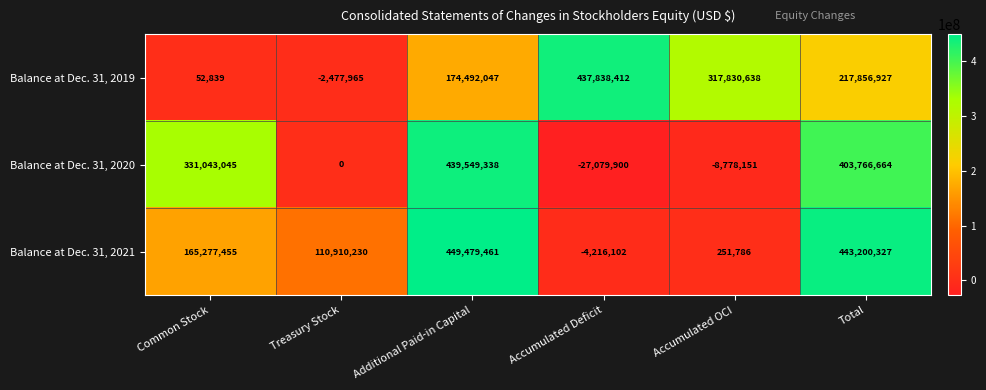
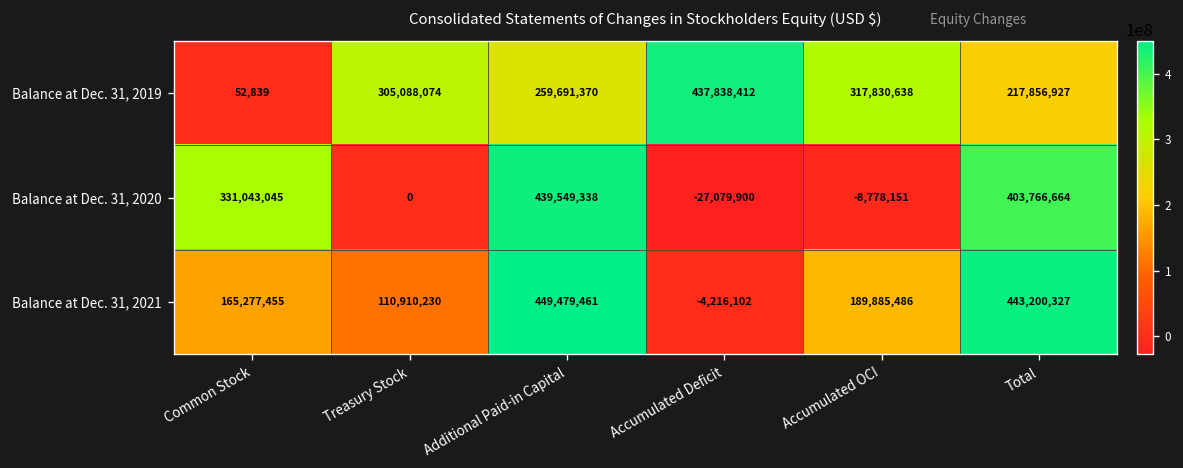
Balance at Dec. 31, 2019, Treasury Stock: -2,477,965 -> 305,088,074
Balance at Dec. 31, 2019, Additional Paid-in Capital: 174,492,047 -> 259,691,370
Balance at Dec. 31, 2021, Accumulated OCI: 251,786 -> 189,885,486
